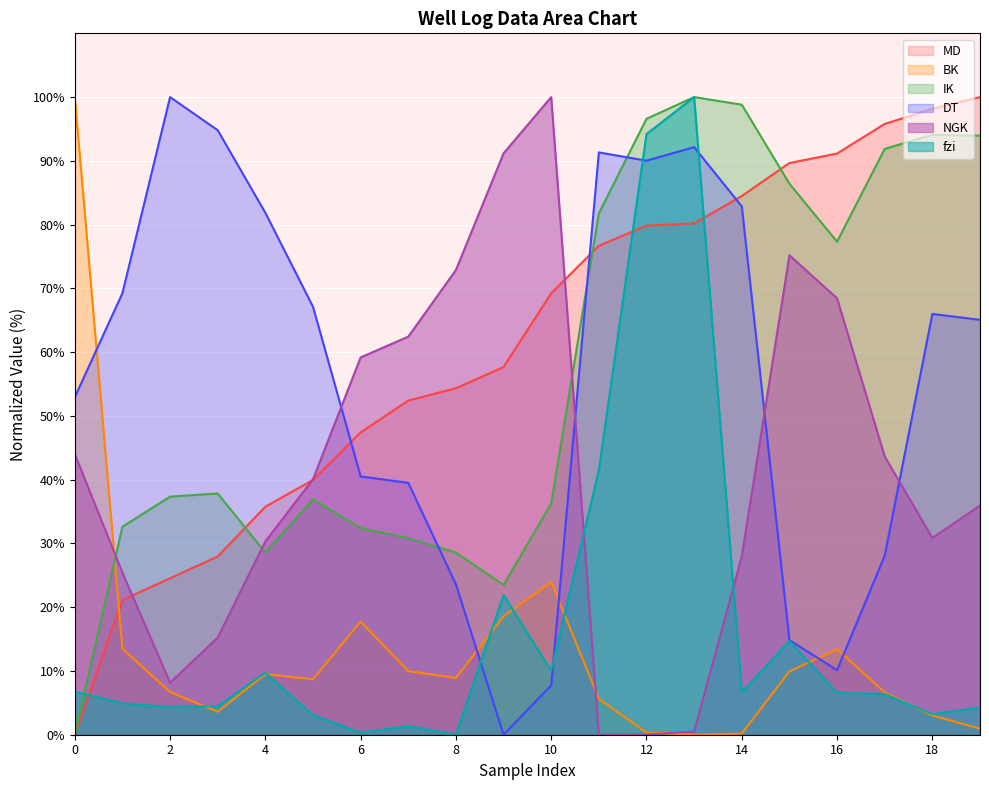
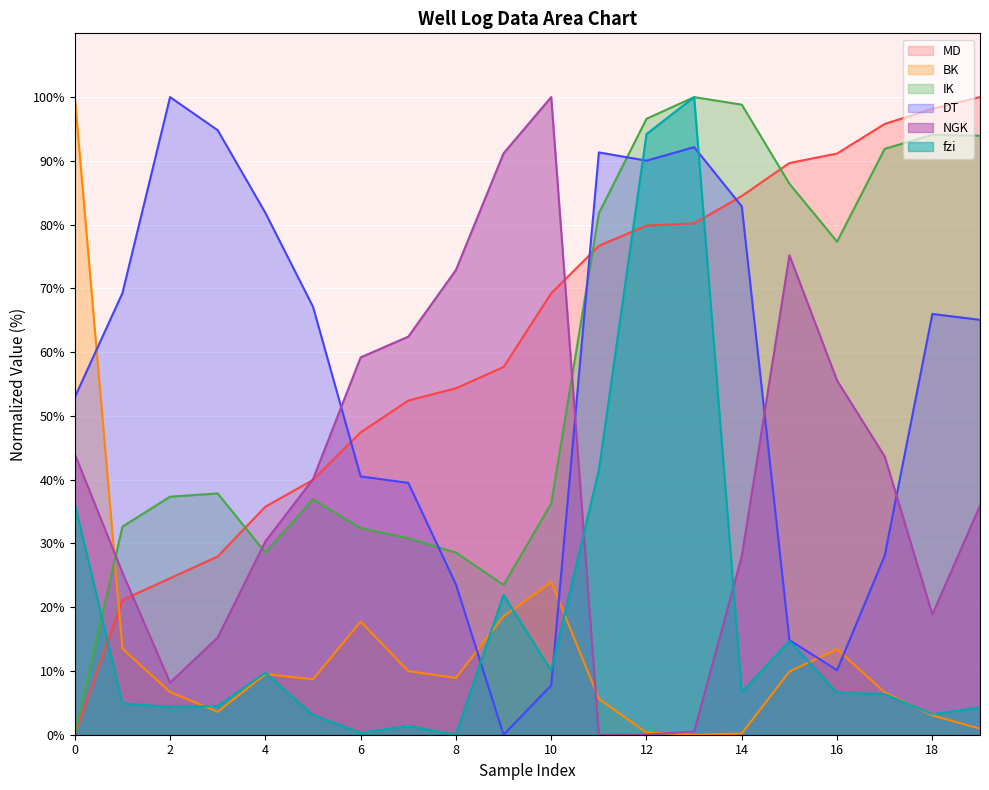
fzi, 0: 7% -> 36%
NGK, 16: 68% -> 56%
NGK, 18: 31% -> 19%
